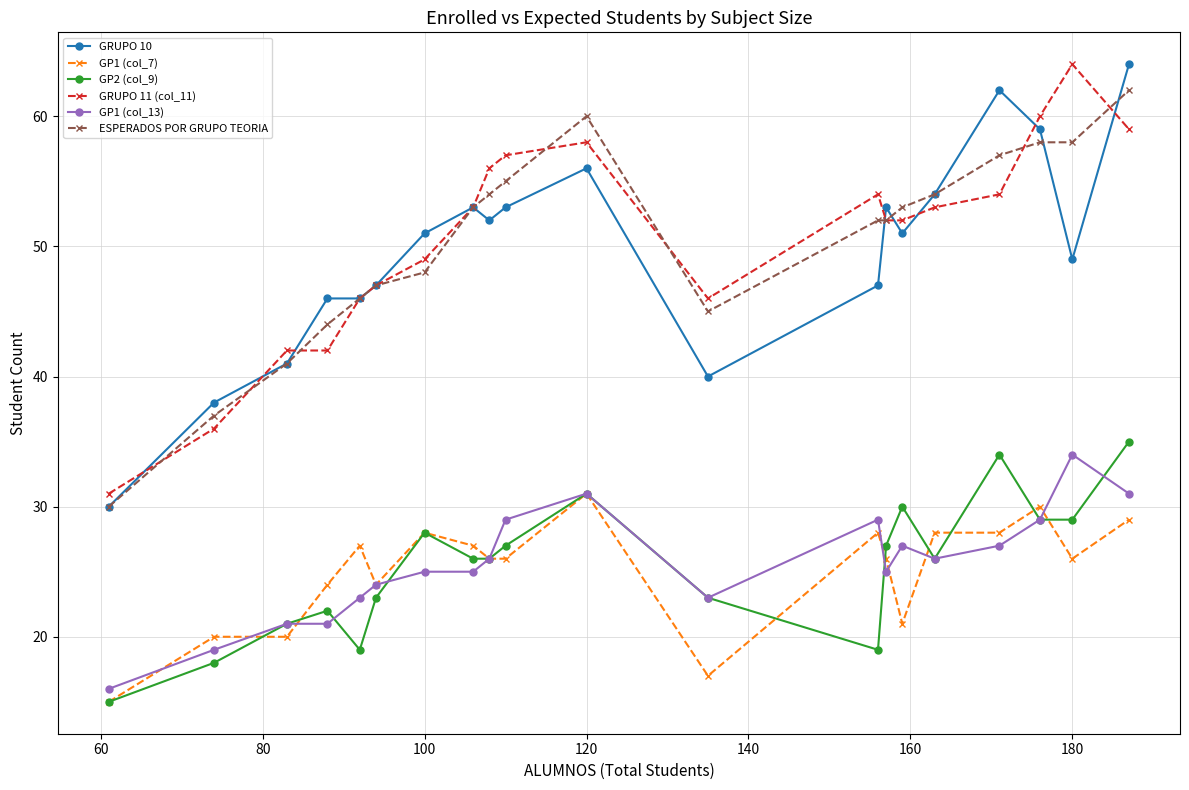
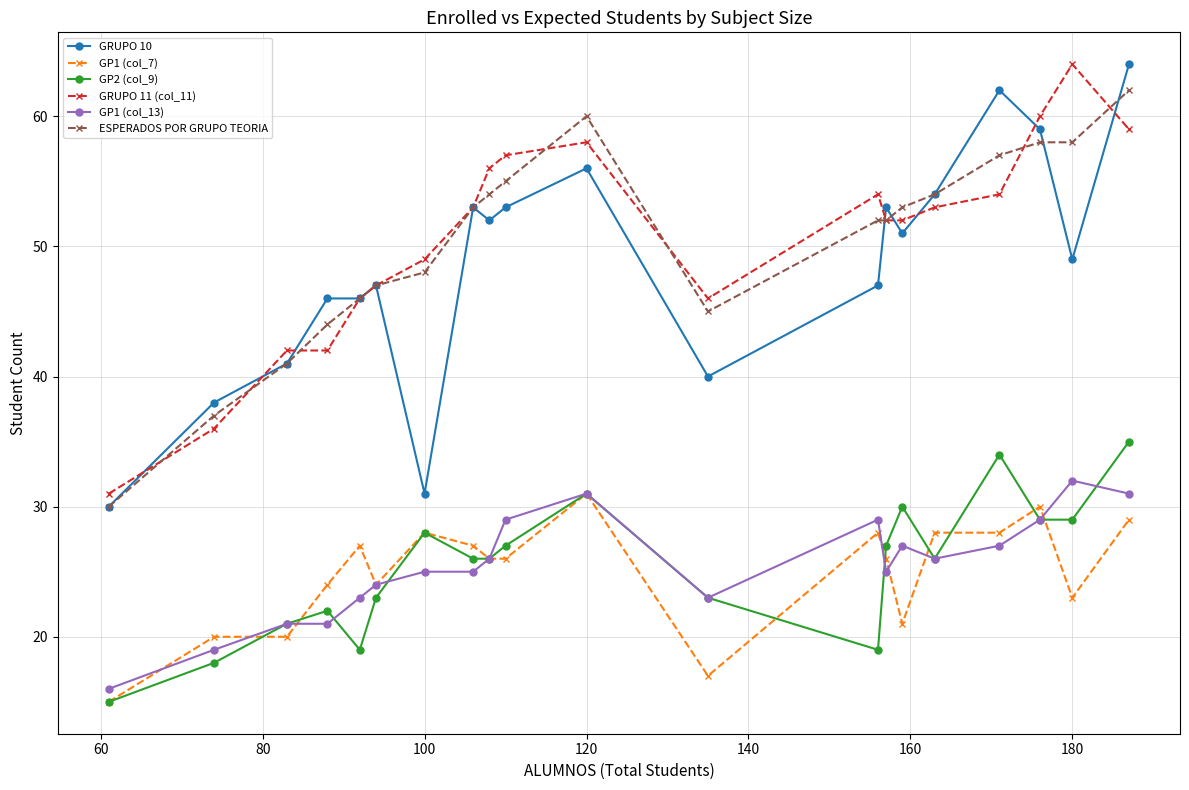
GRUPO 10, 100: 51 -> 31
GP1 (col_7), 180: 26 -> 23
GP1 (col_13), 180: 34 -> 32
